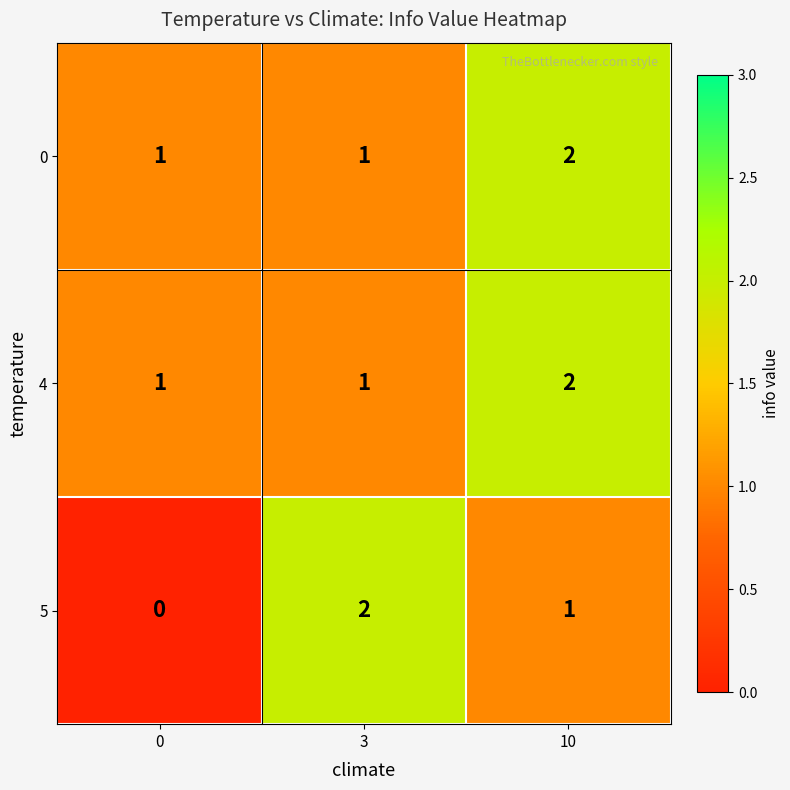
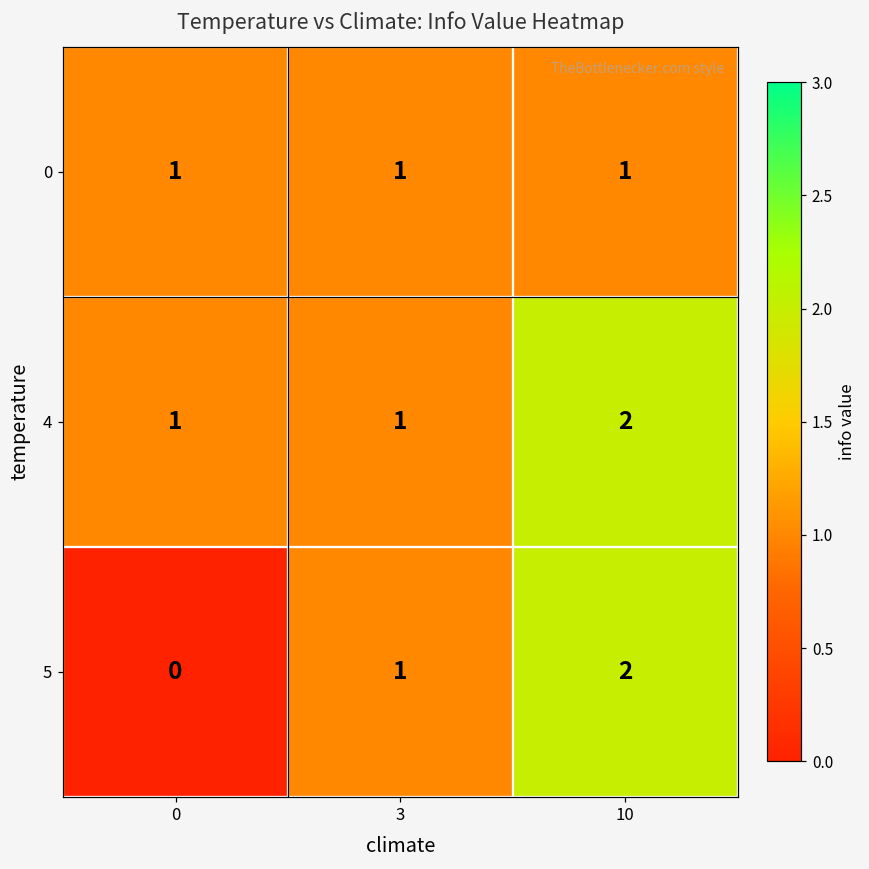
0, 10: 2 -> 1
5, 3: 2 -> 1
5, 10: 1 -> 2
